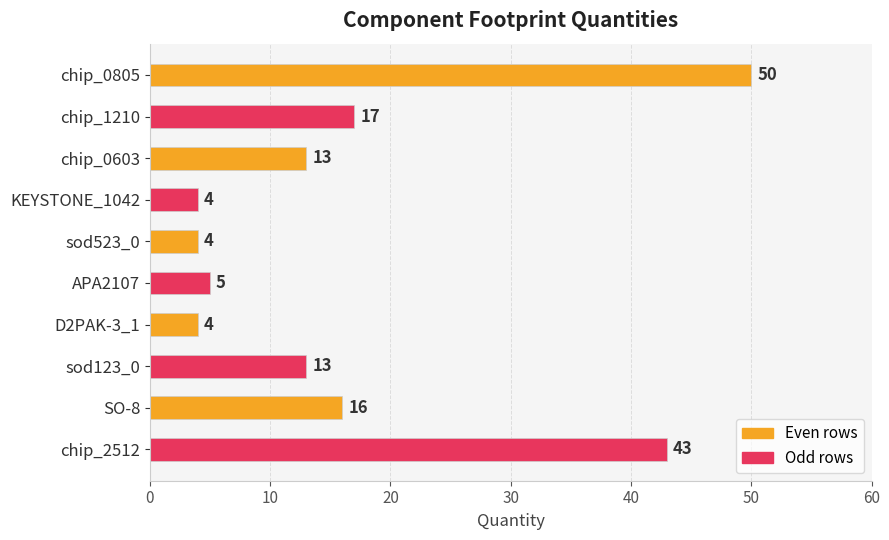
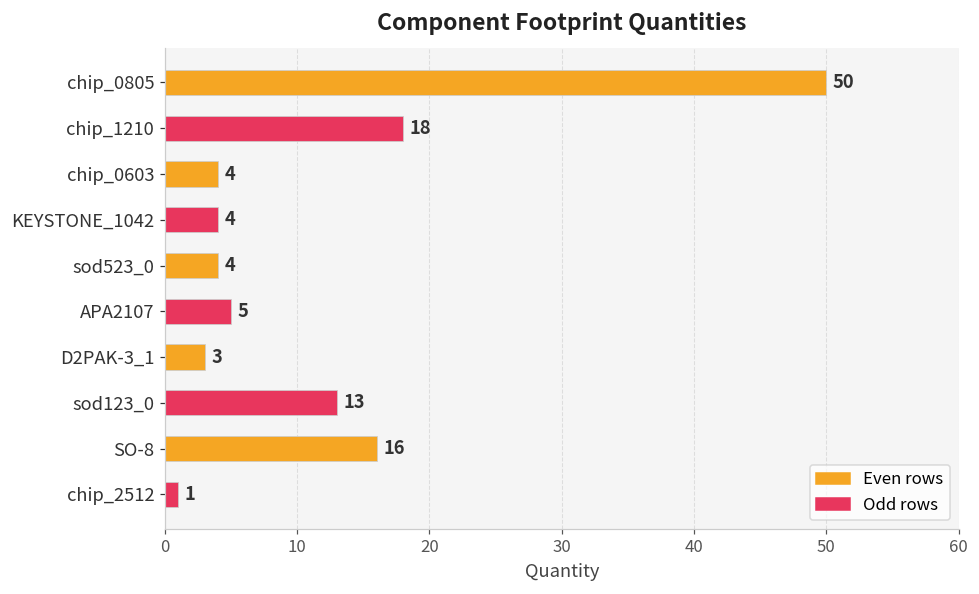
chip_1210: 17 -> 18
chip_0603: 13 -> 4
D2PAK-3_1: 4 -> 3
chip_2512: 43 -> 1
